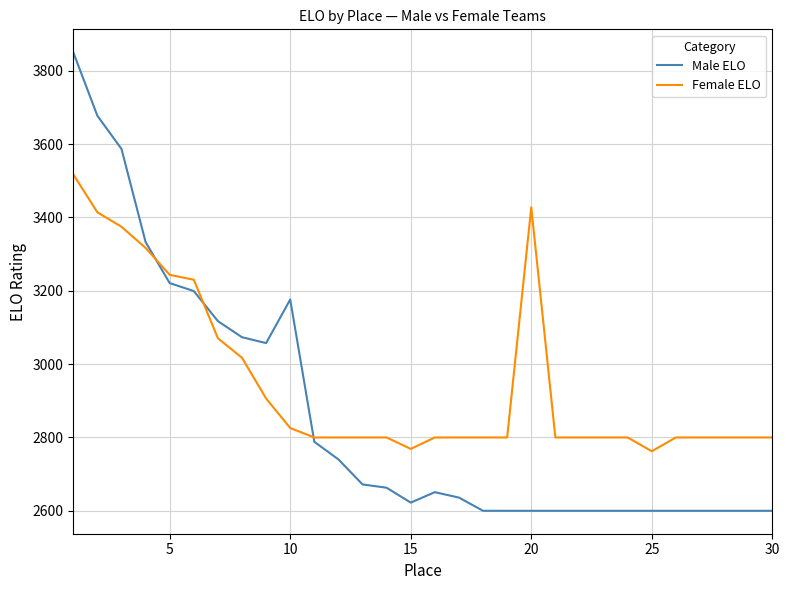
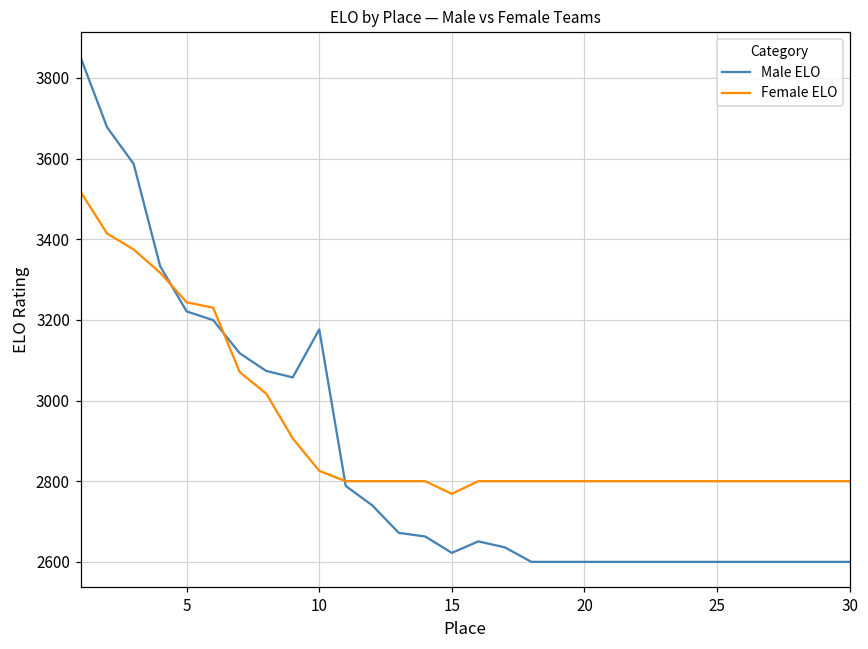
Female ELO, 20: 3430 -> 2800
Female ELO, 25: 2760 -> 2800
